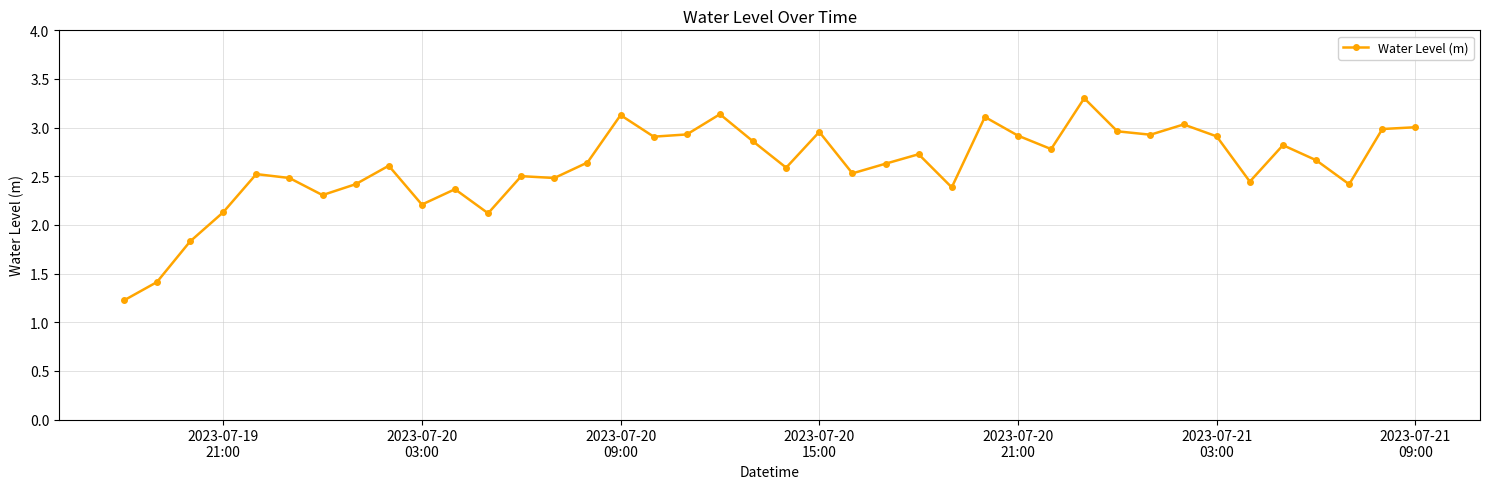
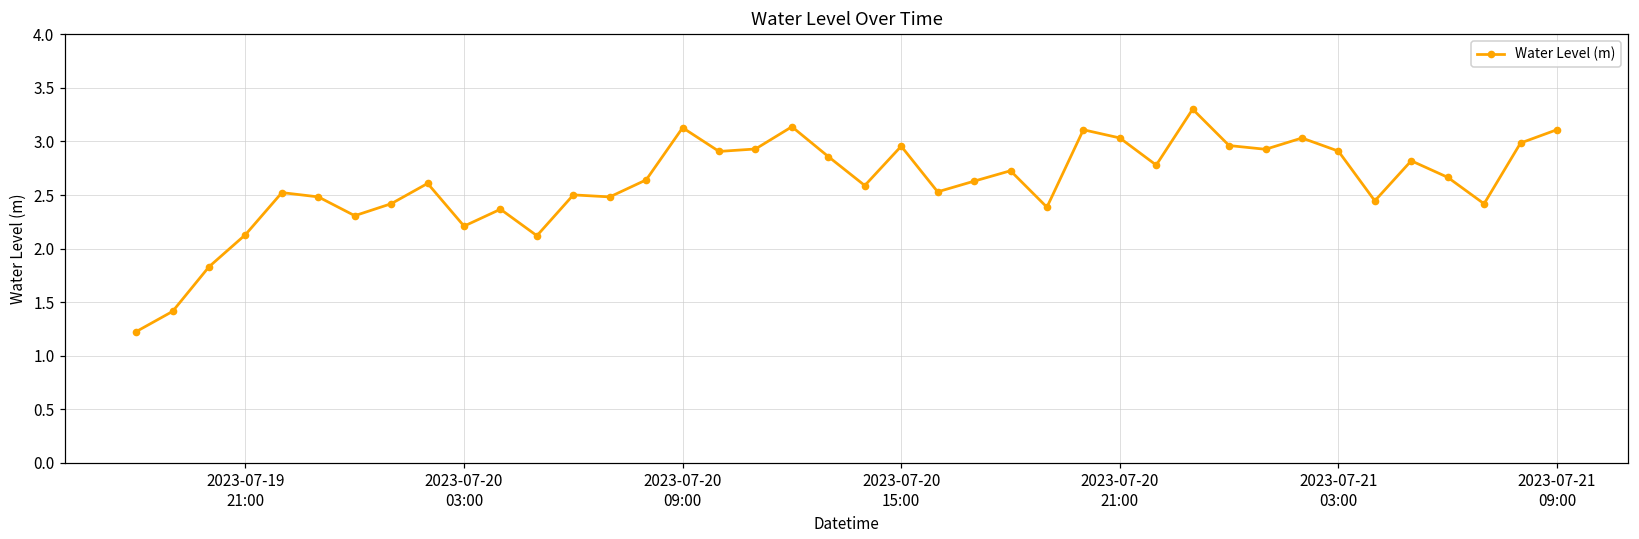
2023-07-20 21:00: 2.9 -> 3.0
2023-07-21 09:00: 3.0 -> 3.1
